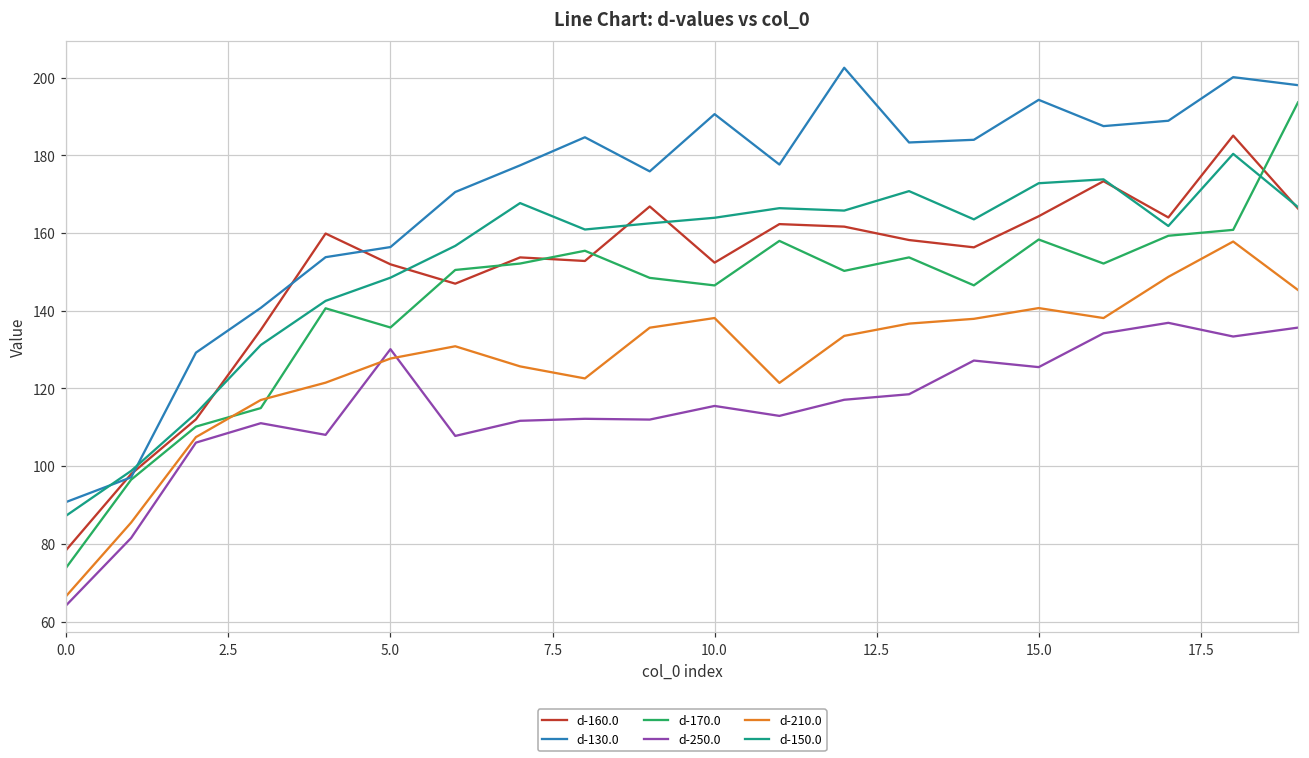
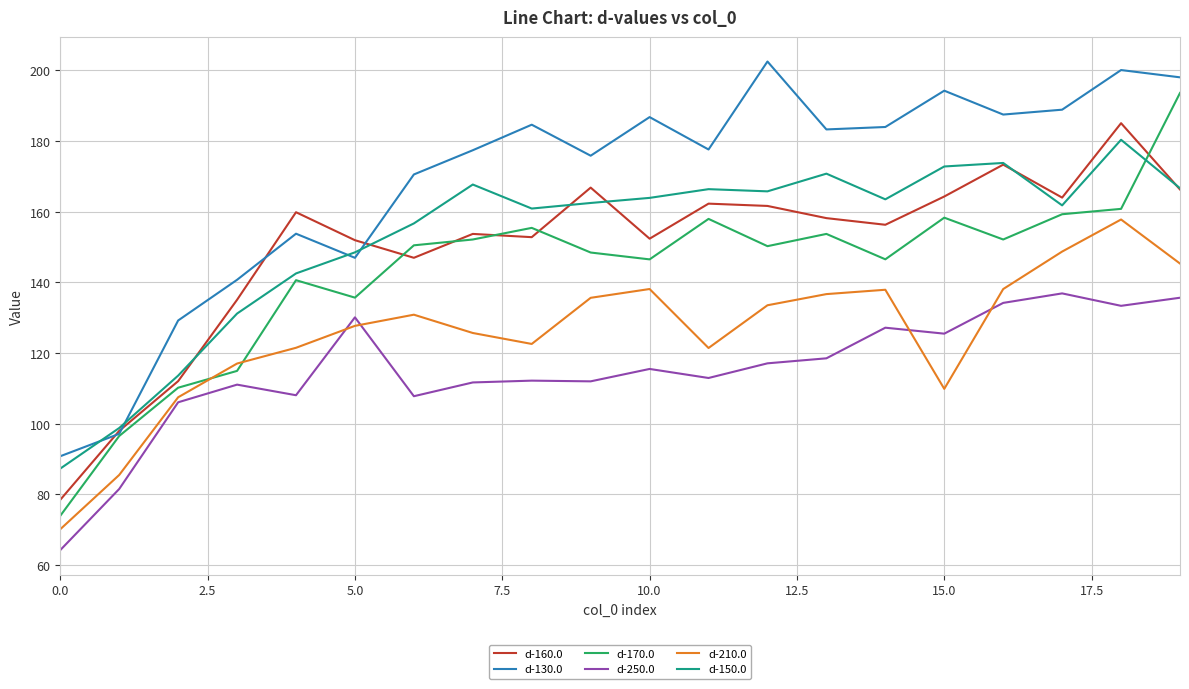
d-210.0, 0.0: 67 -> 70
d-130.0, 5.0: 156 -> 147
d-130.0, 10.0: 191 -> 187
d-210.0, 15.0: 141 -> 110
